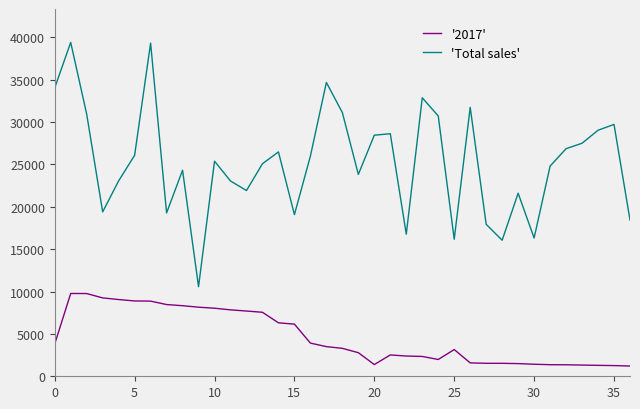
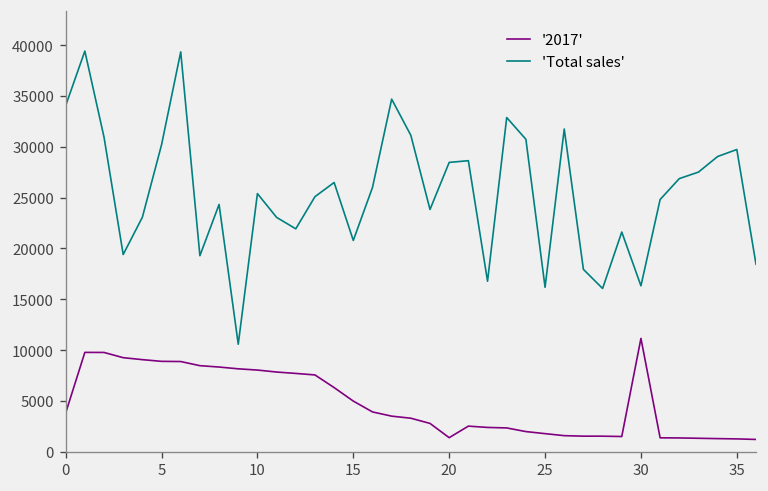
'Total sales', 5: 26000 -> 30000
'2017', 15: 6000 -> 5000
'Total sales', 15: 19000 -> 21000
'2017', 25: 3000 -> 2000
'2017', 30: 1000 -> 11000
